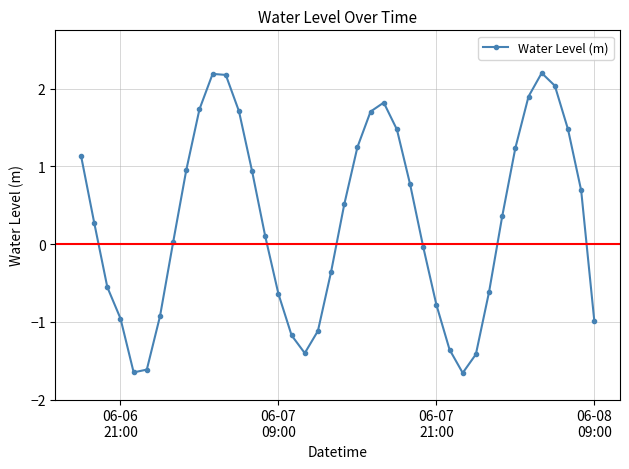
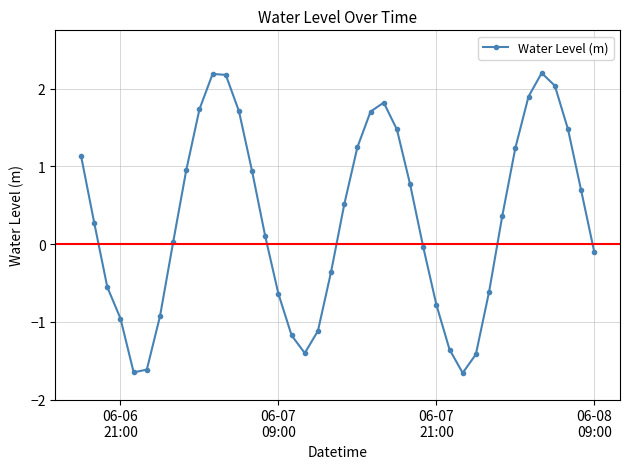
06-08 09:00: -1.0 -> -0.1
